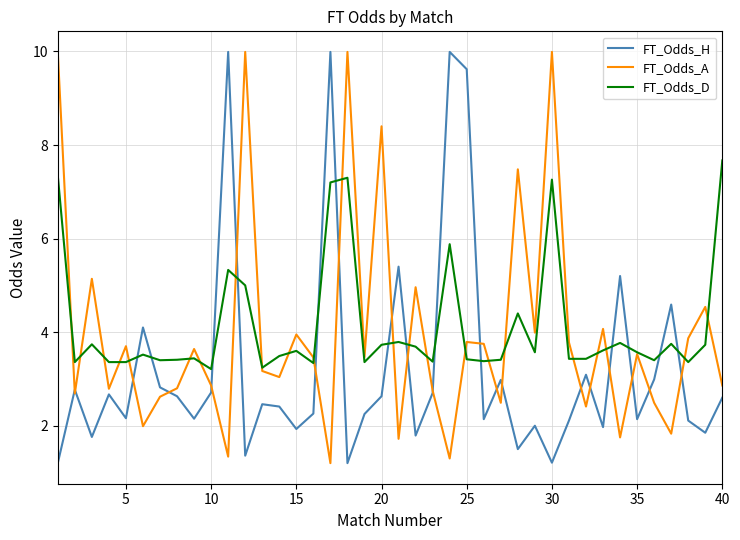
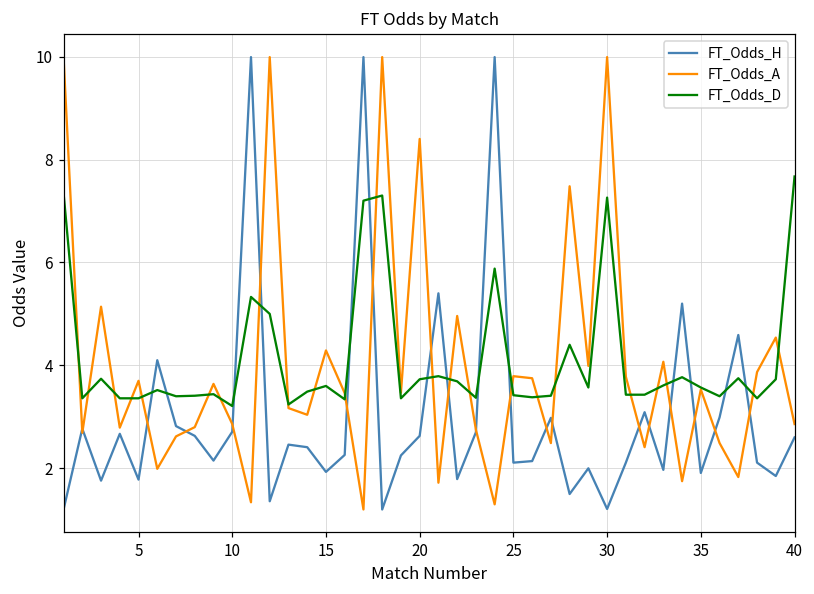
FT_Odds_H, 5: 2.2 -> 1.8
FT_Odds_A, 15: 4.0 -> 4.3
FT_Odds_H, 25: 9.6 -> 2.1
FT_Odds_H, 35: 2.1 -> 1.9
